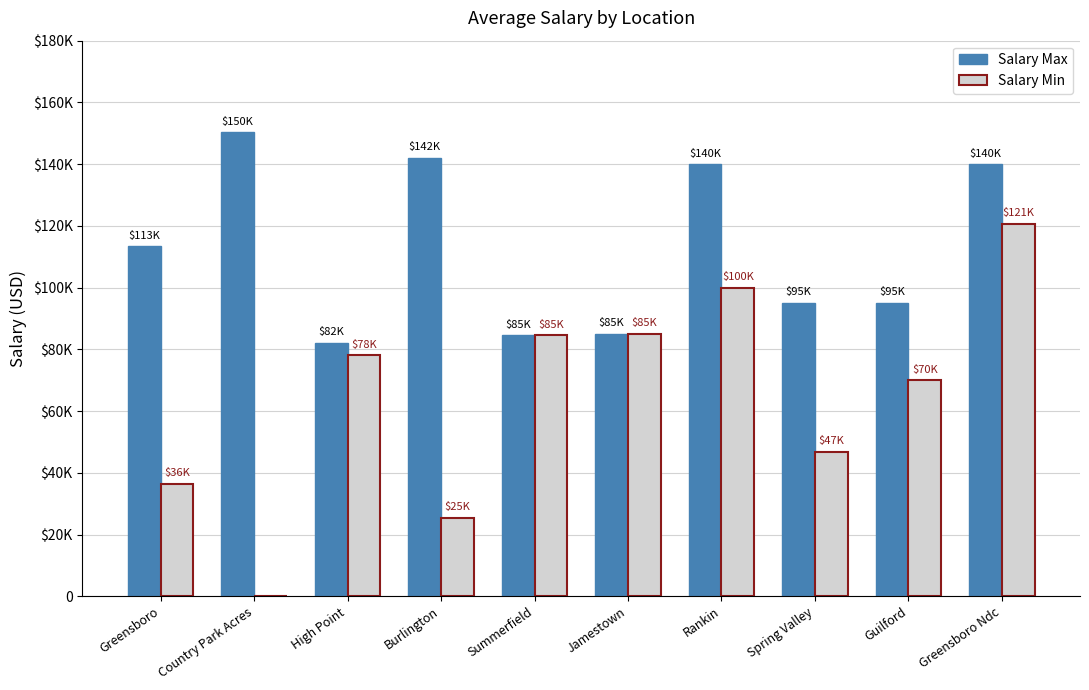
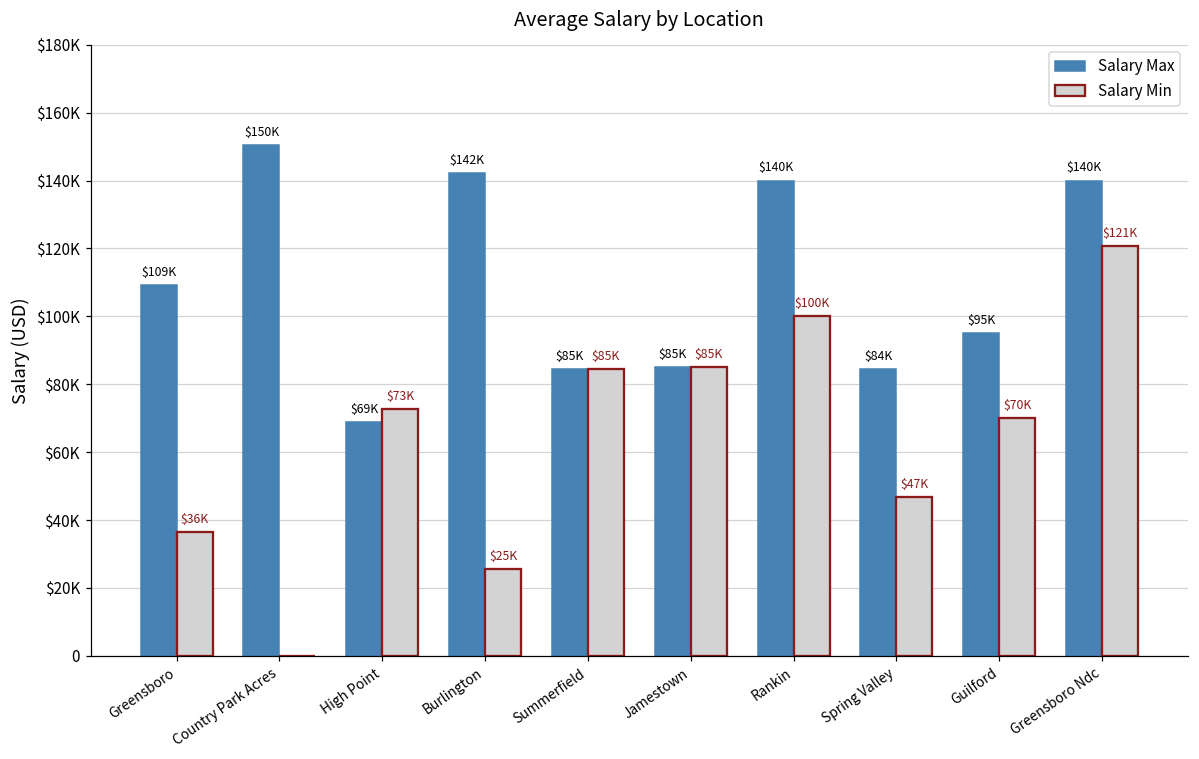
Salary Max, Greensboro: $113K -> $109K
Salary Max, High Point: $82K -> $69K
Salary Min, High Point: $78K -> $73K
Salary Max, Spring Valley: $95K -> $84K
